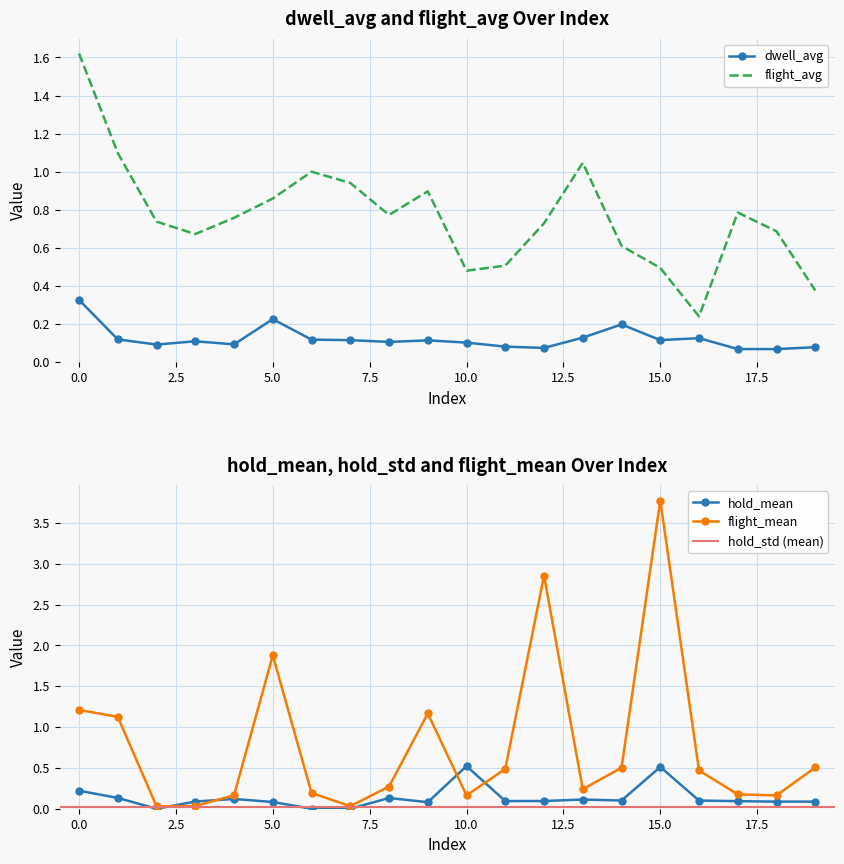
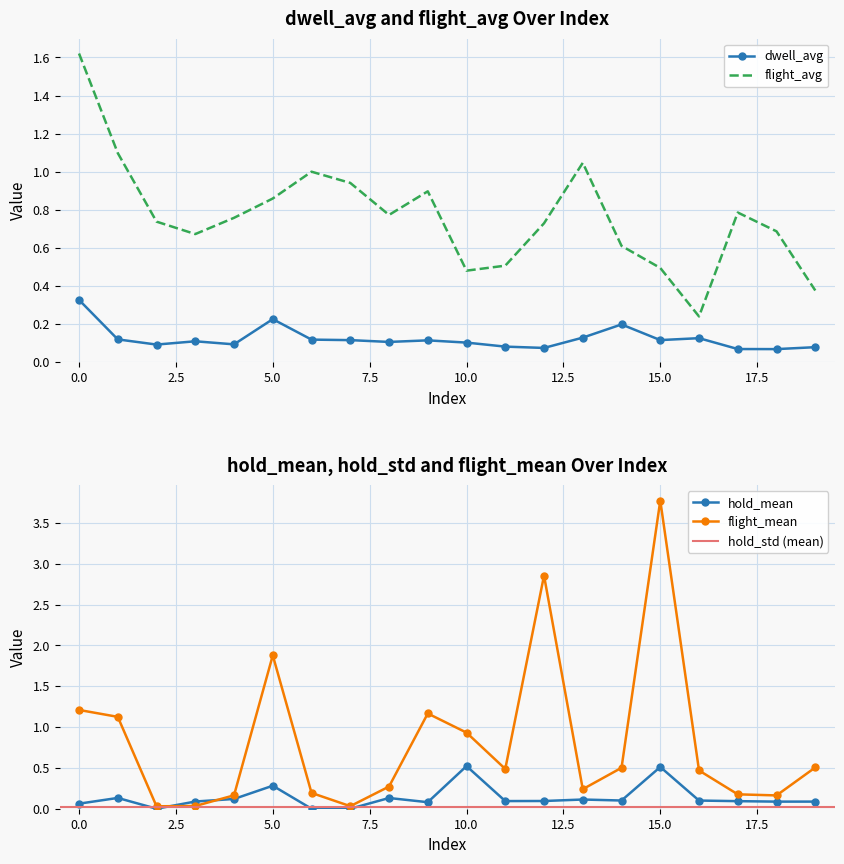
hold_mean, hold_std and flight_mean Over Index, hold_mean, 0.0: 0.2 -> 0.1
hold_mean, hold_std and flight_mean Over Index, hold_mean, 5.0: 0.1 -> 0.3
hold_mean, hold_std and flight_mean Over Index, flight_mean, 10.0: 0.2 -> 0.9
